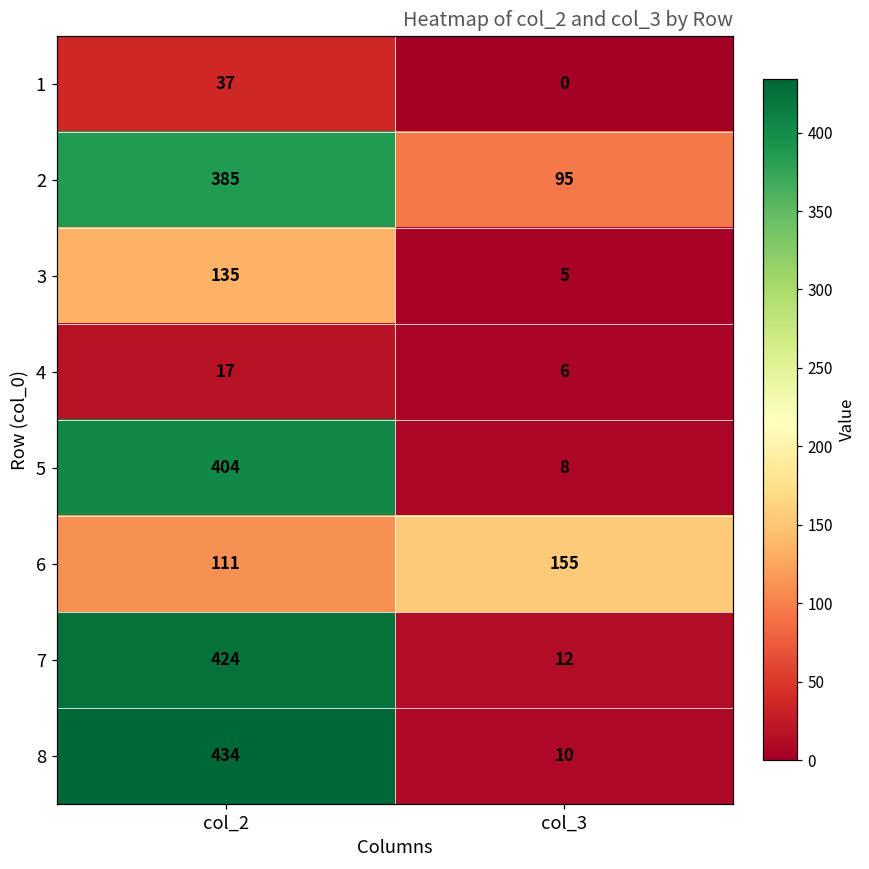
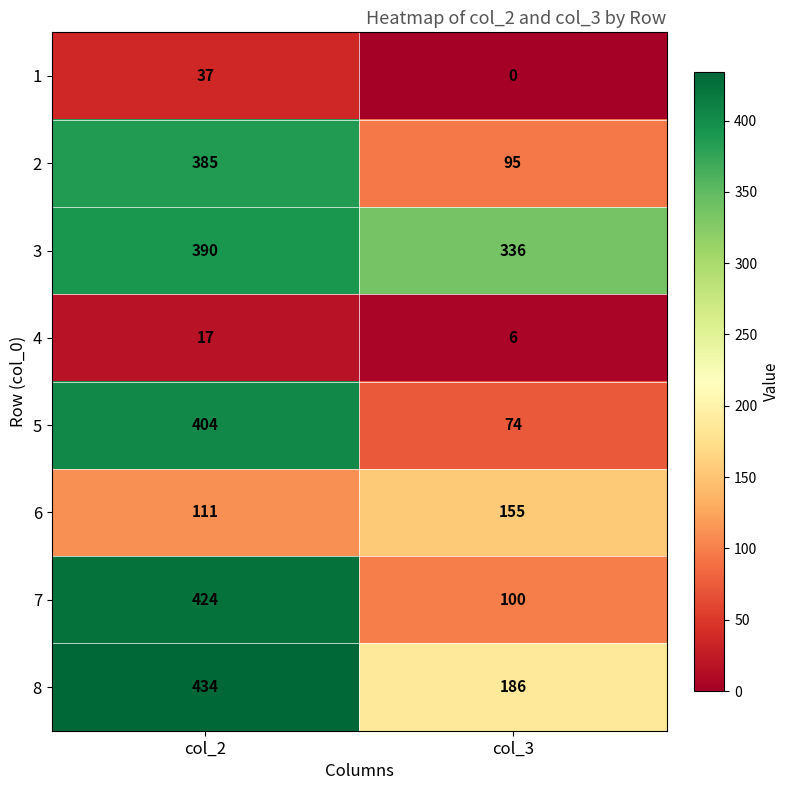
3, col_2: 135 -> 390
3, col_3: 5 -> 336
5, col_3: 8 -> 74
7, col_3: 12 -> 100
8, col_3: 10 -> 186
